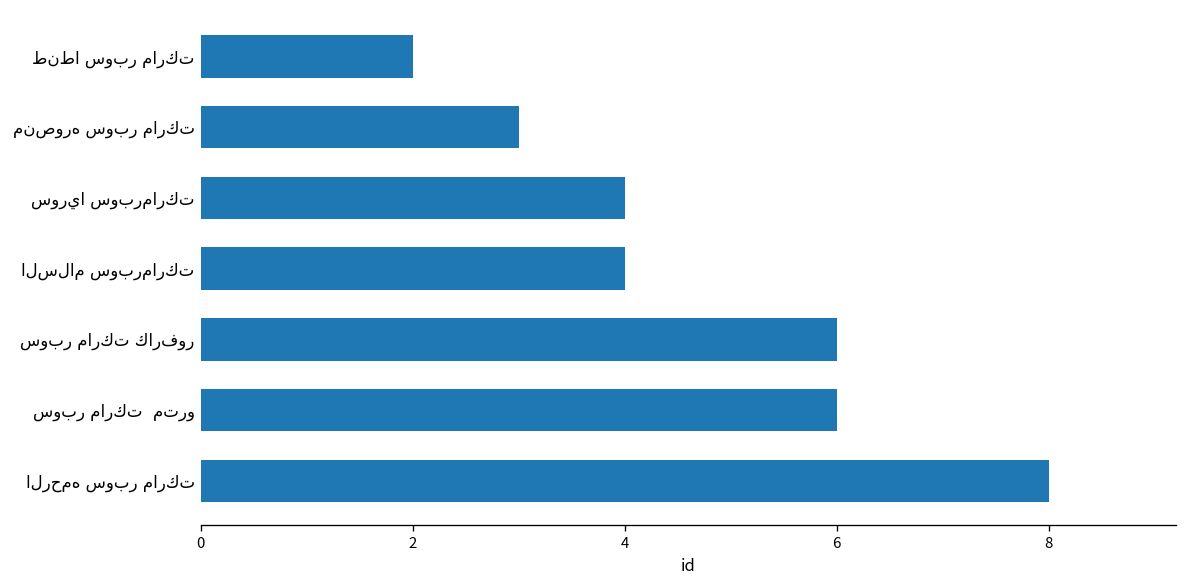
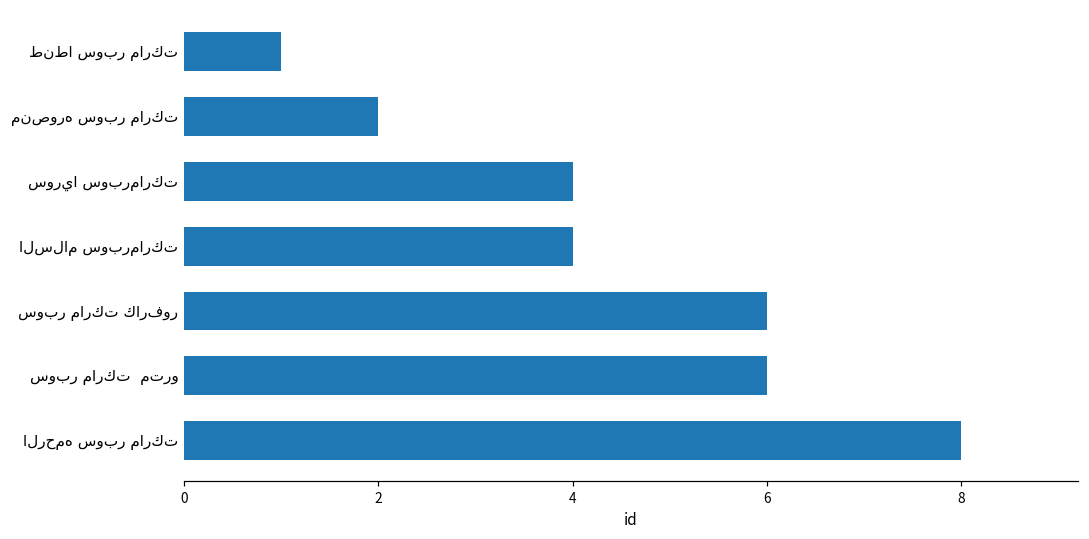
طنطا سوبر ماركت: 2 -> 1
منصوره سوبر ماركت: 3 -> 2
